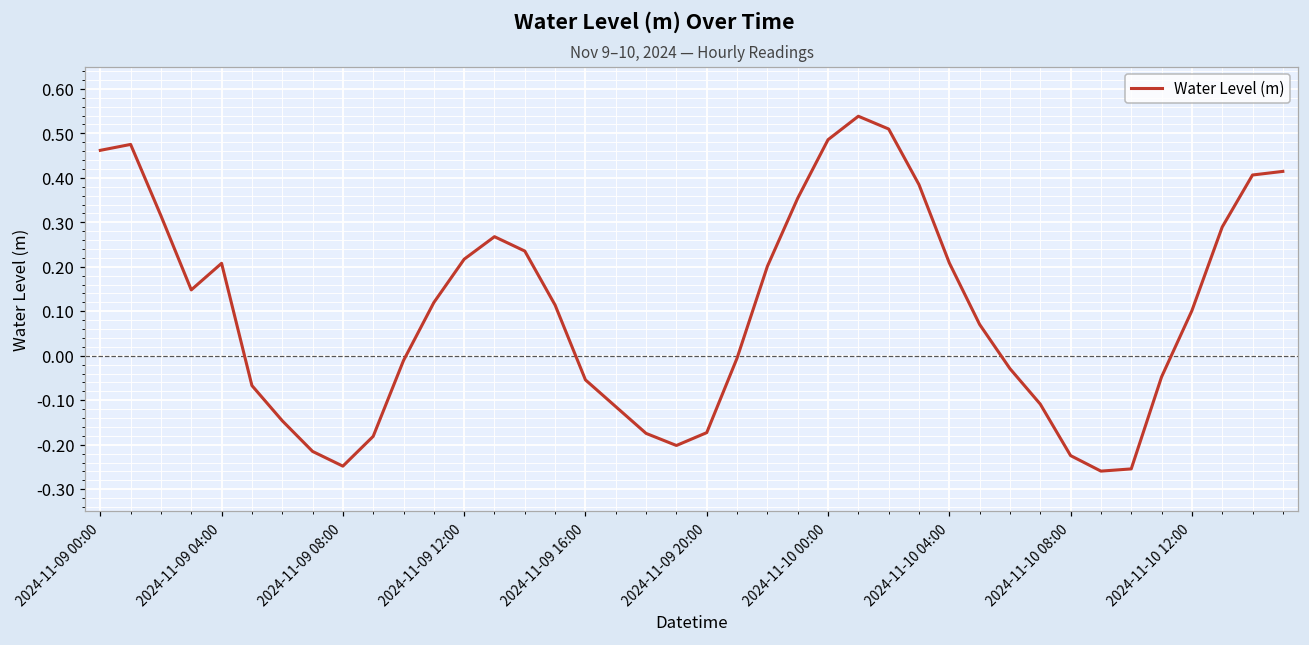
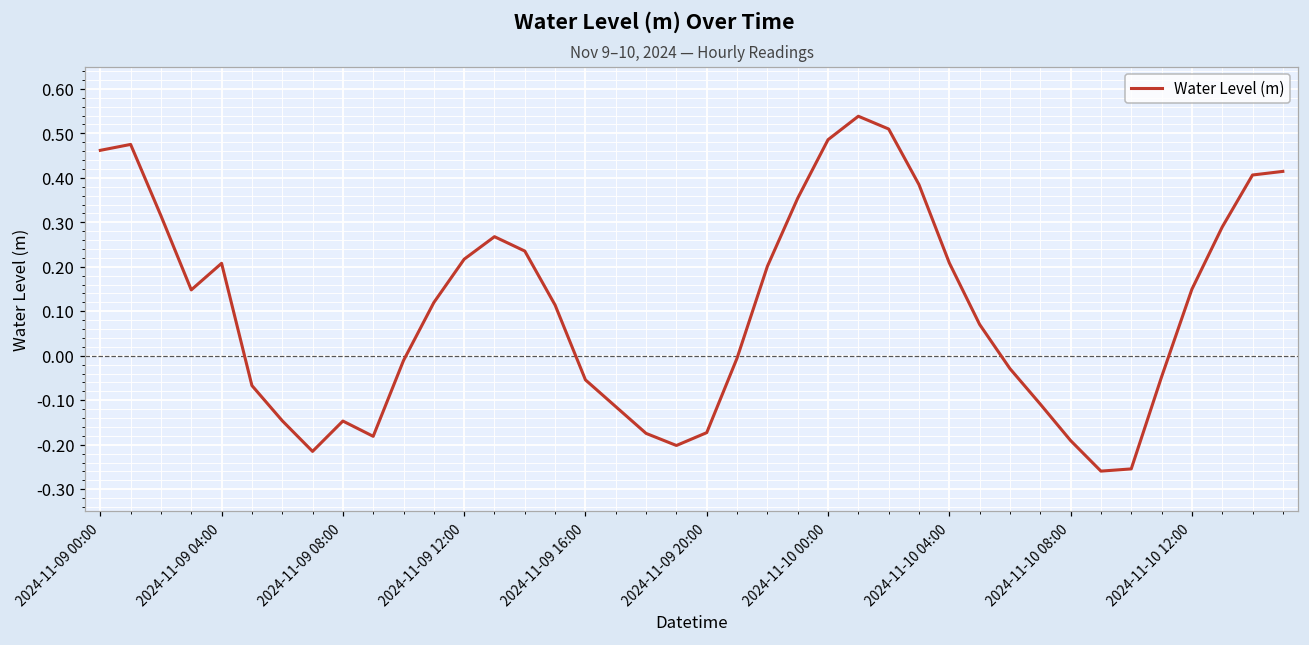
2024-11-09 08:00: -0.25 -> -0.15
2024-11-10 08:00: -0.22 -> -0.19
2024-11-10 12:00: 0.10 -> 0.15
